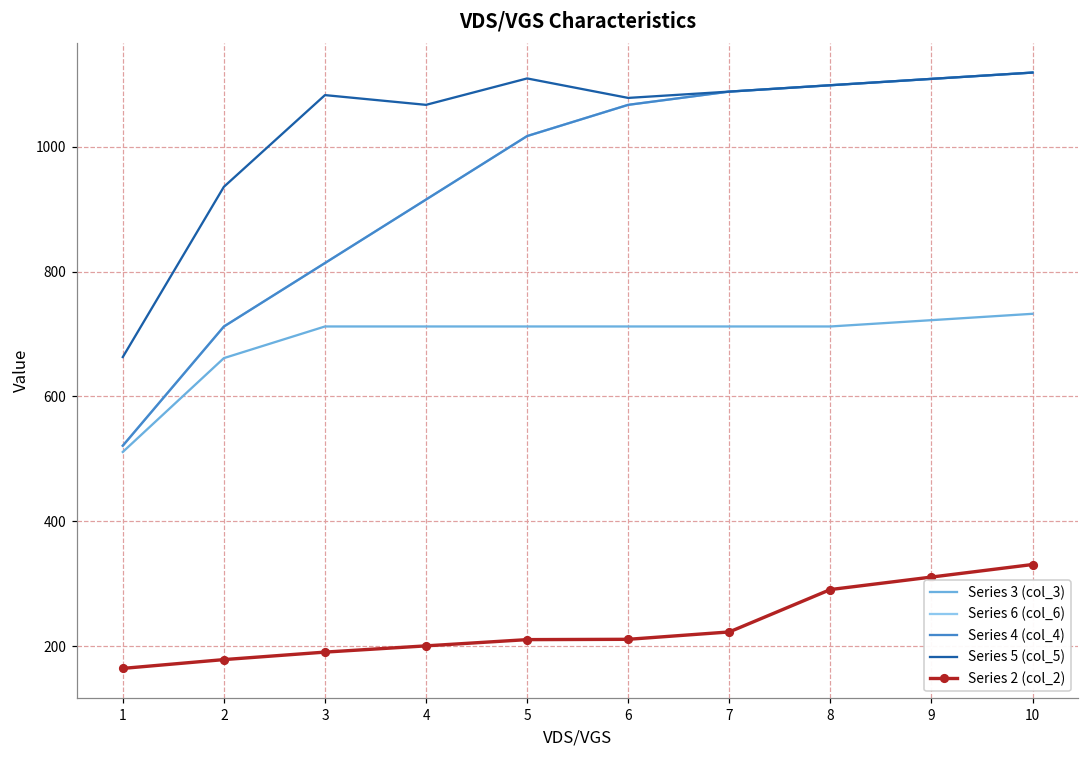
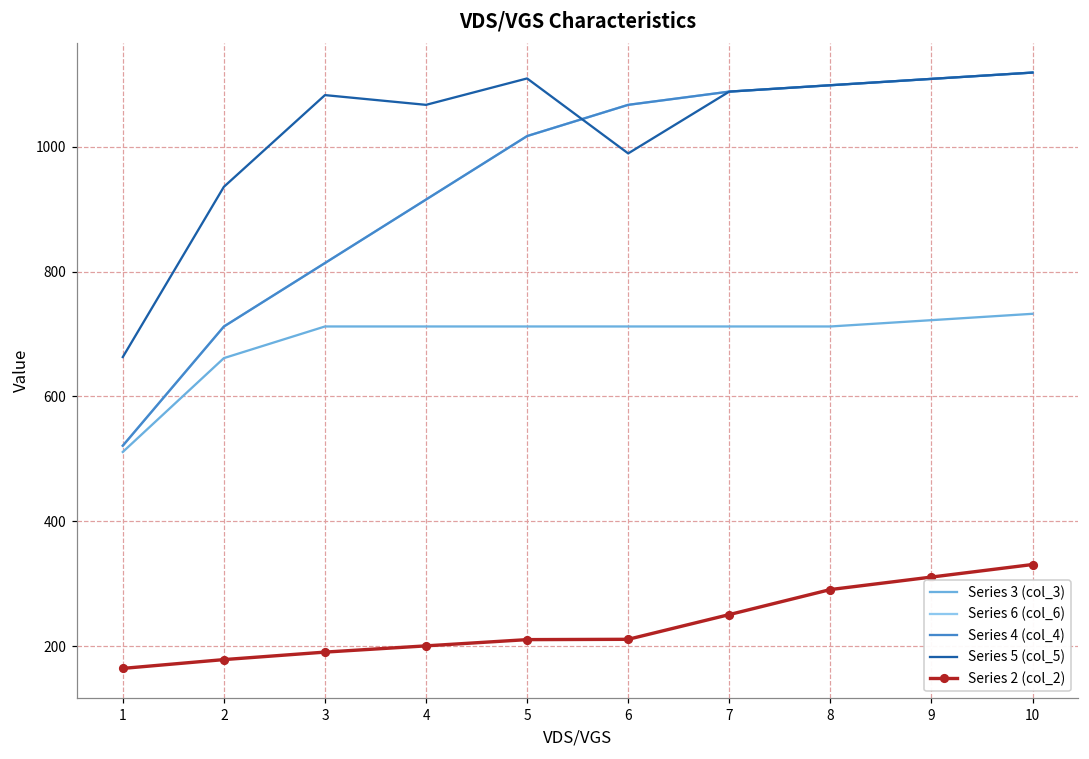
Series 5 (col_5), 6: 1080 -> 990
Series 2 (col_2), 7: 220 -> 250
